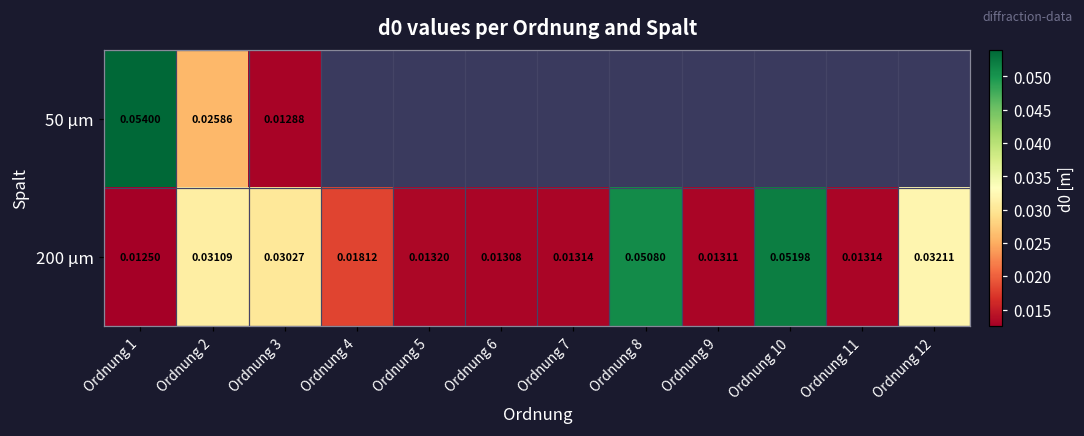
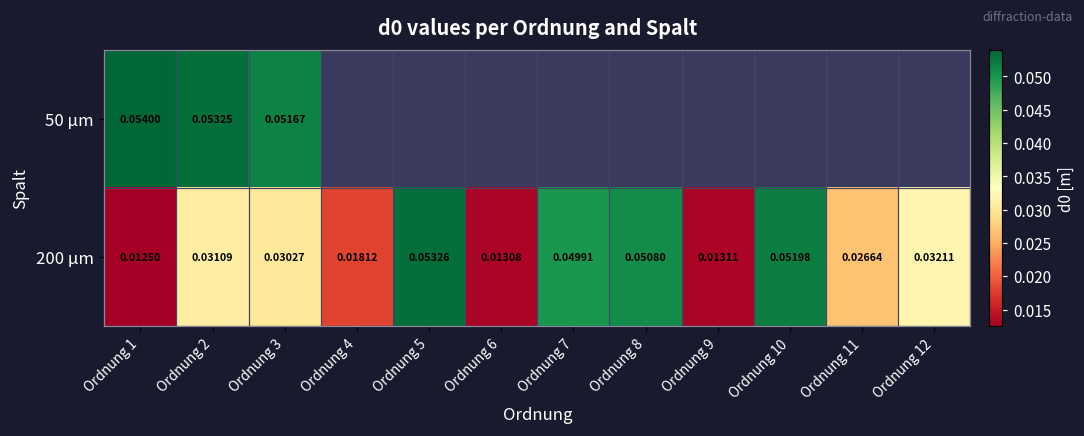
50 µm, Ordnung 2: 0.02586 -> 0.05325
50 µm, Ordnung 3: 0.01288 -> 0.05167
200 µm, Ordnung 5: 0.01320 -> 0.05326
200 µm, Ordnung 7: 0.01314 -> 0.04991
200 µm, Ordnung 11: 0.01314 -> 0.02664
